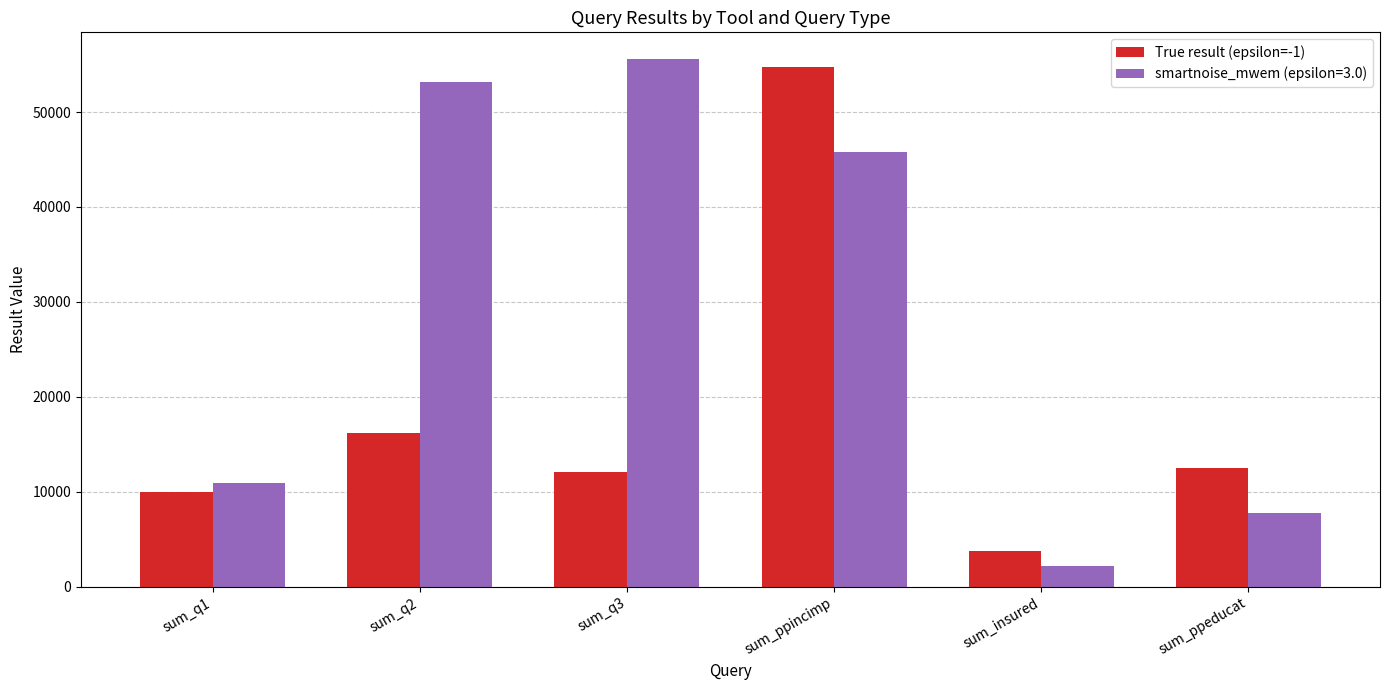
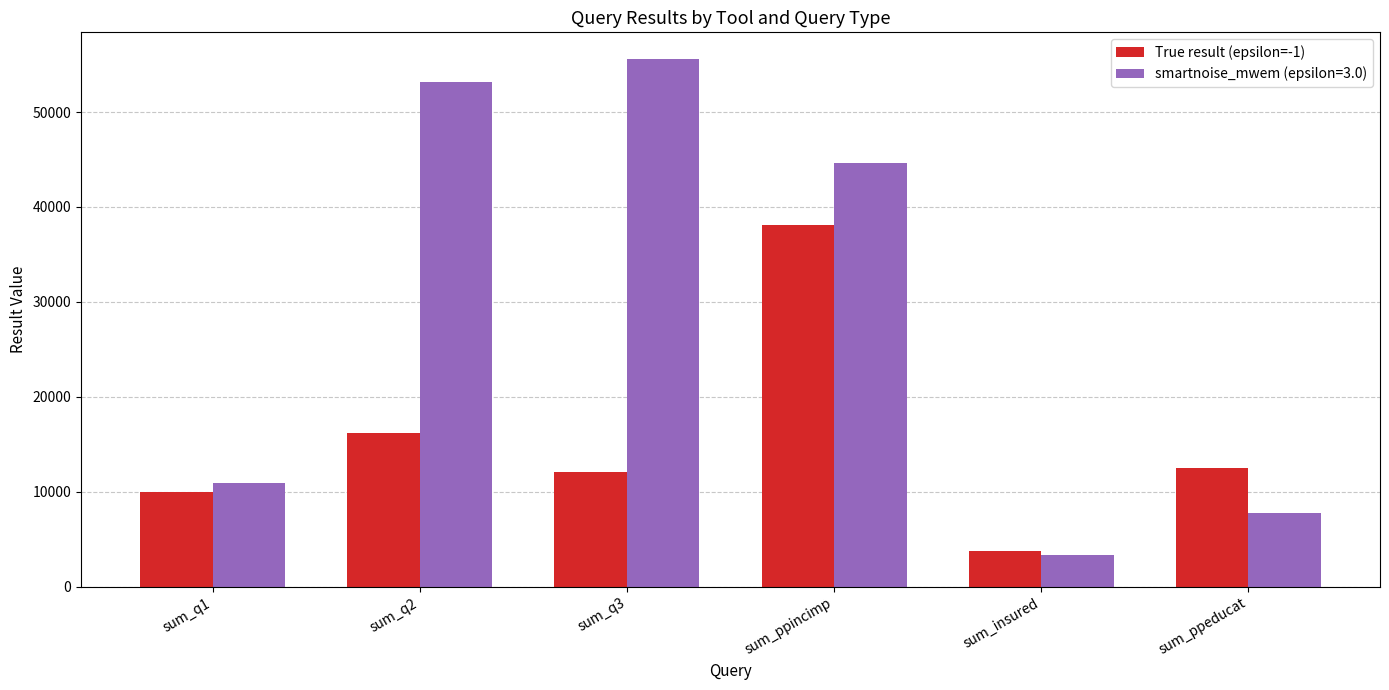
True result (epsilon=-1), sum_ppincimp: 55000 -> 38000
smartnoise_mwem (epsilon=3.0), sum_ppincimp: 46000 -> 45000
smartnoise_mwem (epsilon=3.0), sum_insured: 2000 -> 3000
